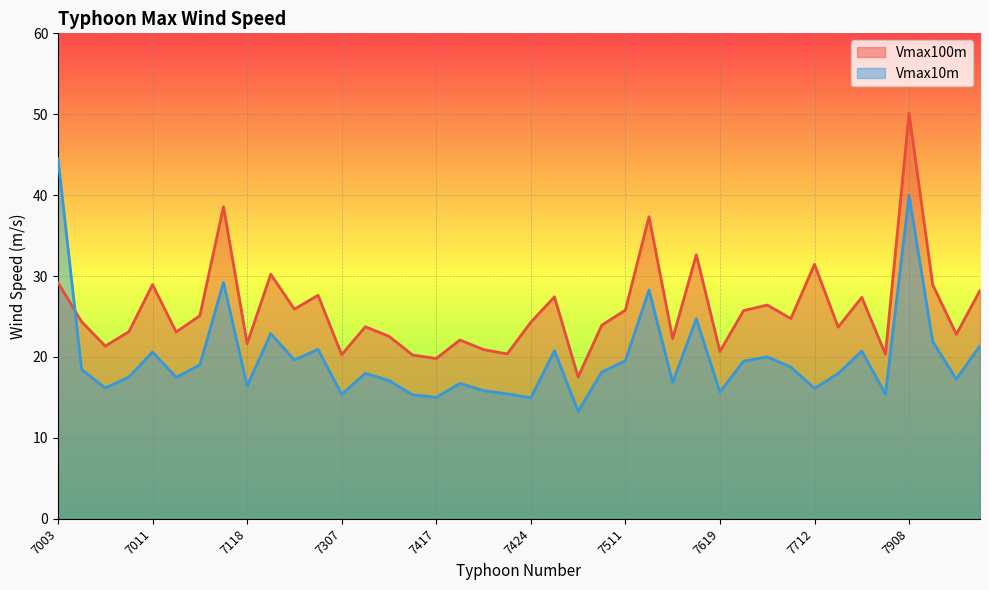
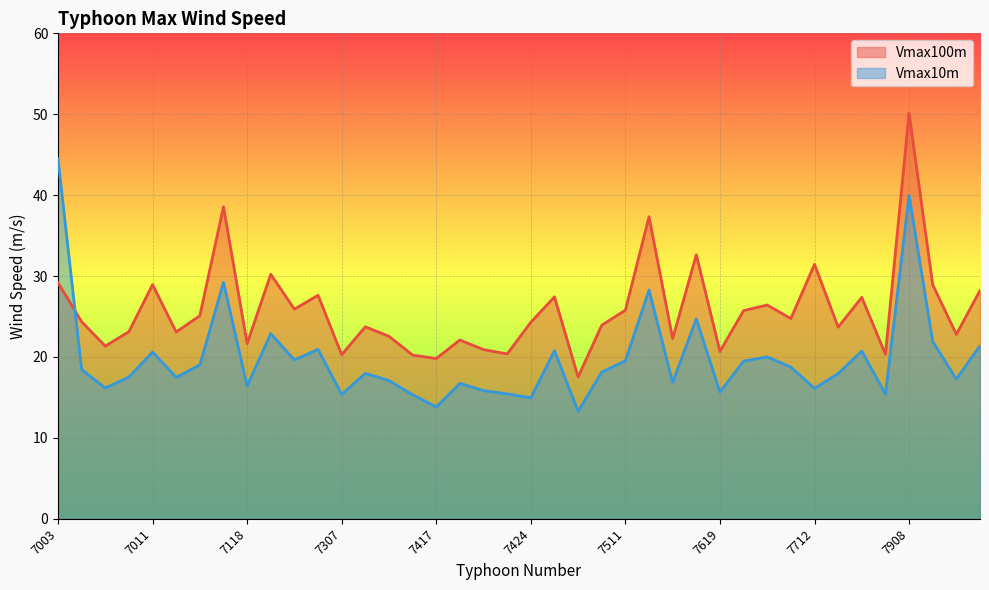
Vmax10m, 7417: 15 -> 14
